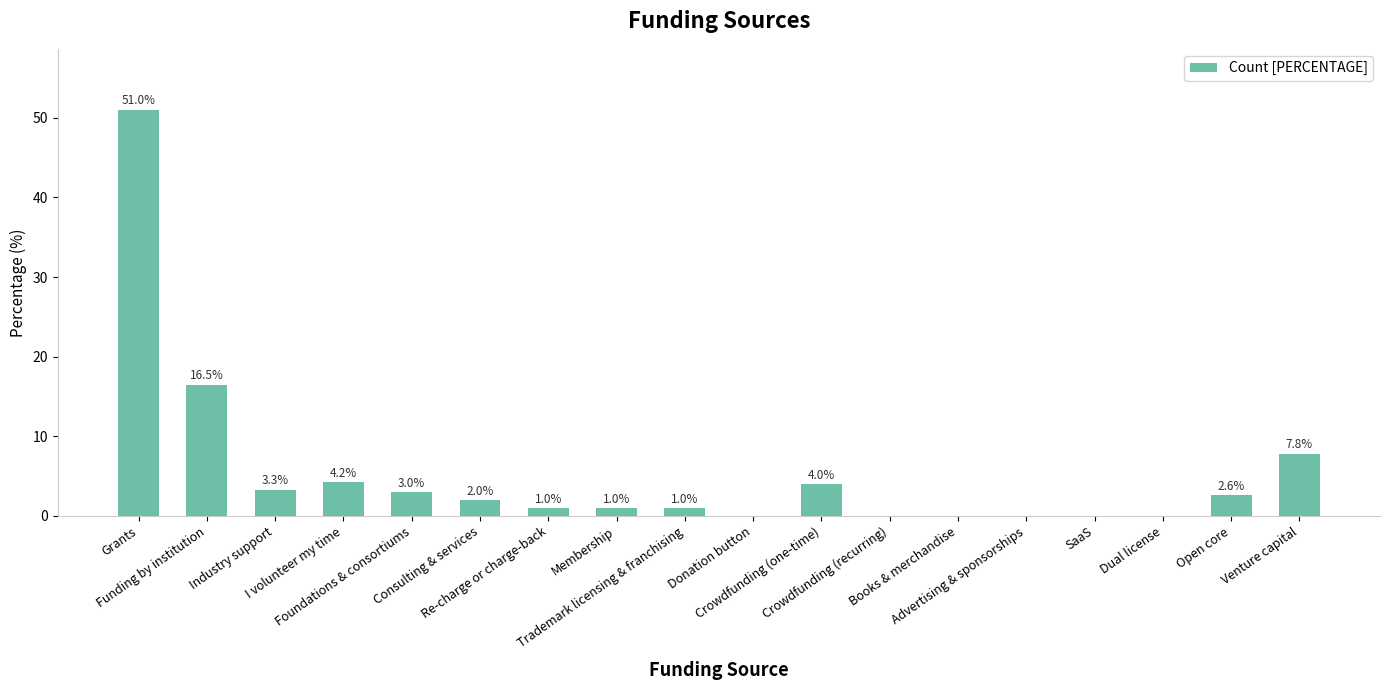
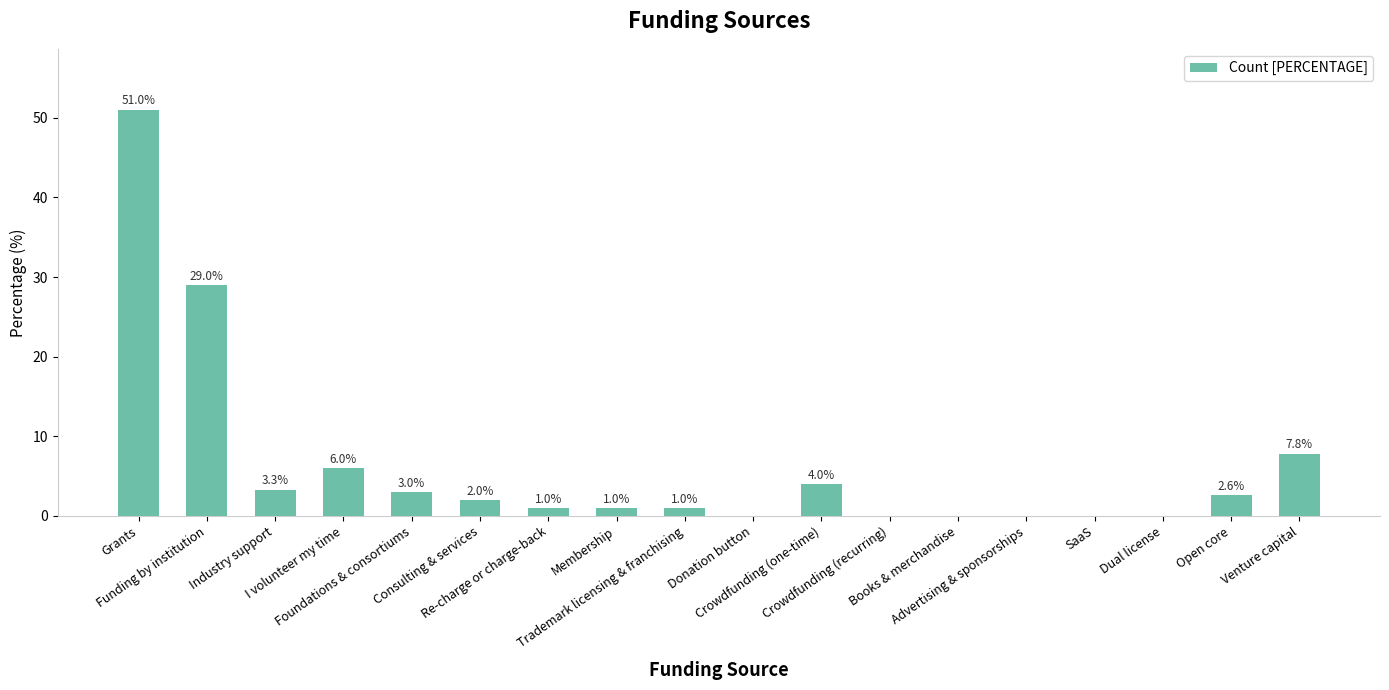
Funding by institution: 16.5% -> 29.0%
I volunteer my time: 4.2% -> 6.0%
